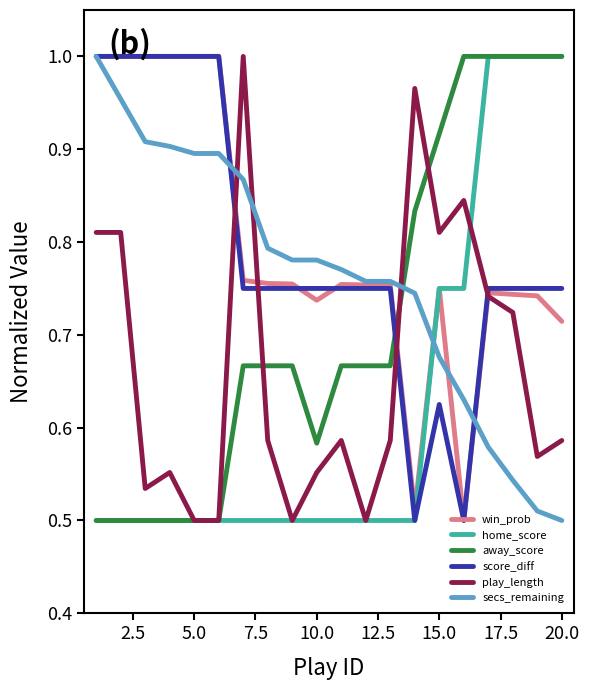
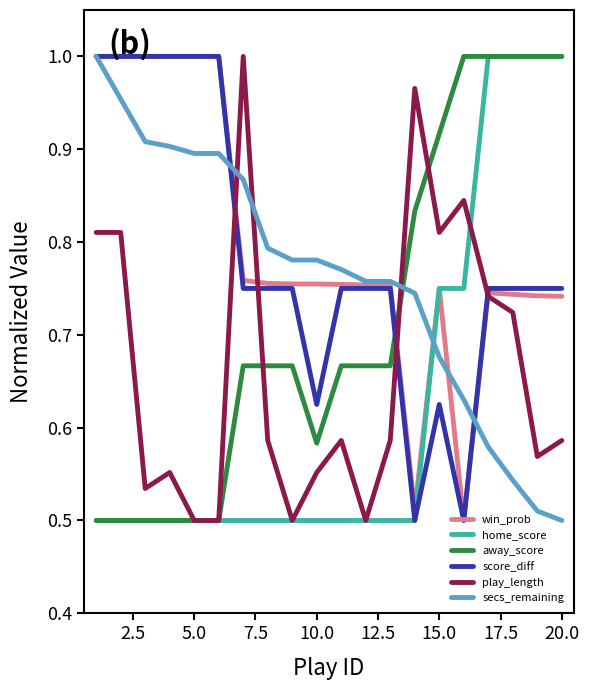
win_prob, 10.0: 0.74 -> 0.75
score_diff, 10.0: 0.75 -> 0.63
win_prob, 20.0: 0.71 -> 0.74
